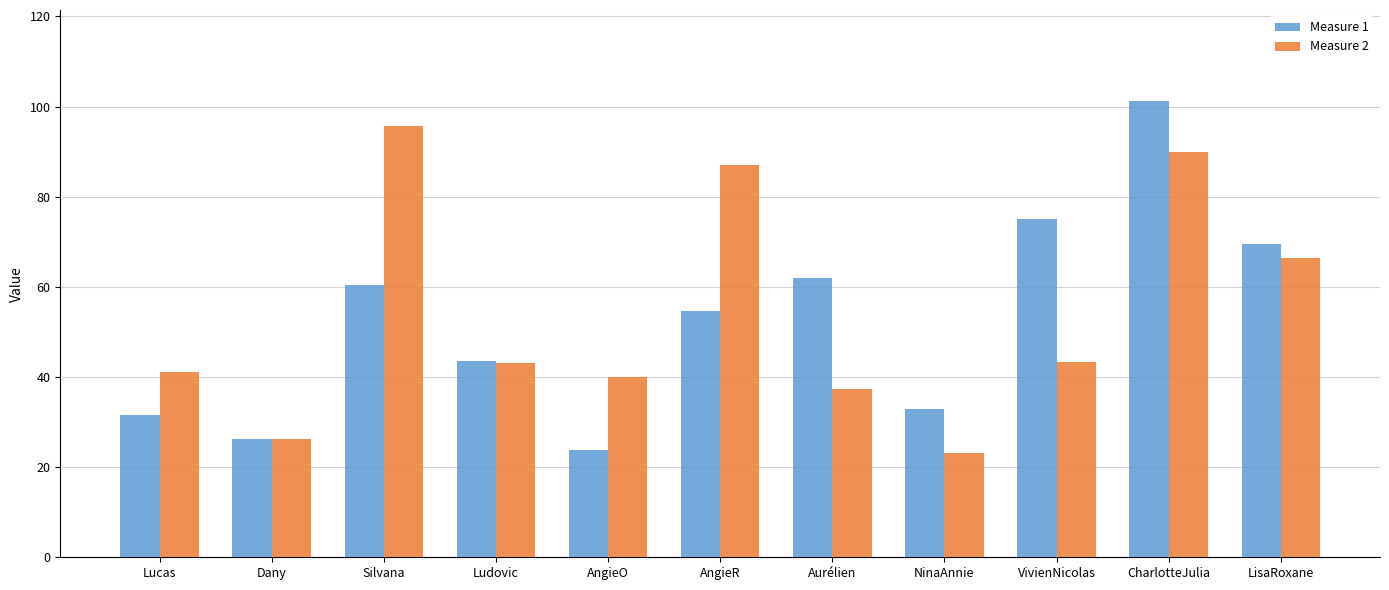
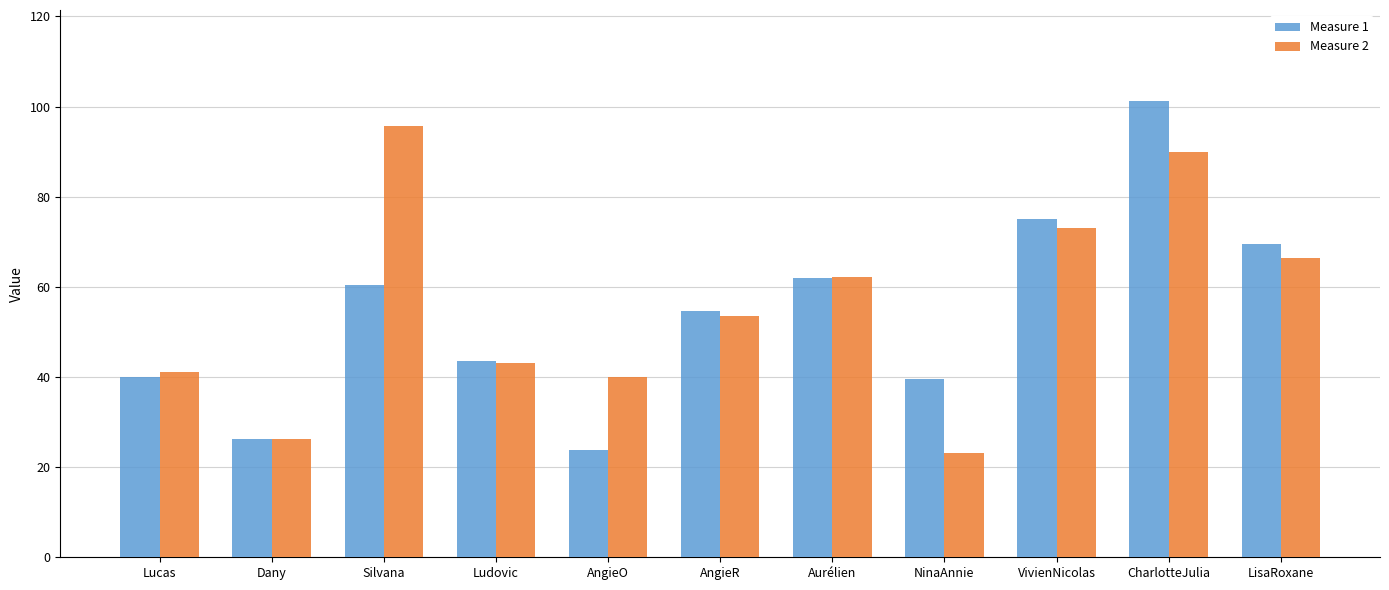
Measure 1, Lucas: 32 -> 40
Measure 2, AngieR: 87 -> 54
Measure 2, Aurélien: 37 -> 62
Measure 1, NinaAnnie: 33 -> 40
Measure 2, VivienNicolas: 43 -> 73
